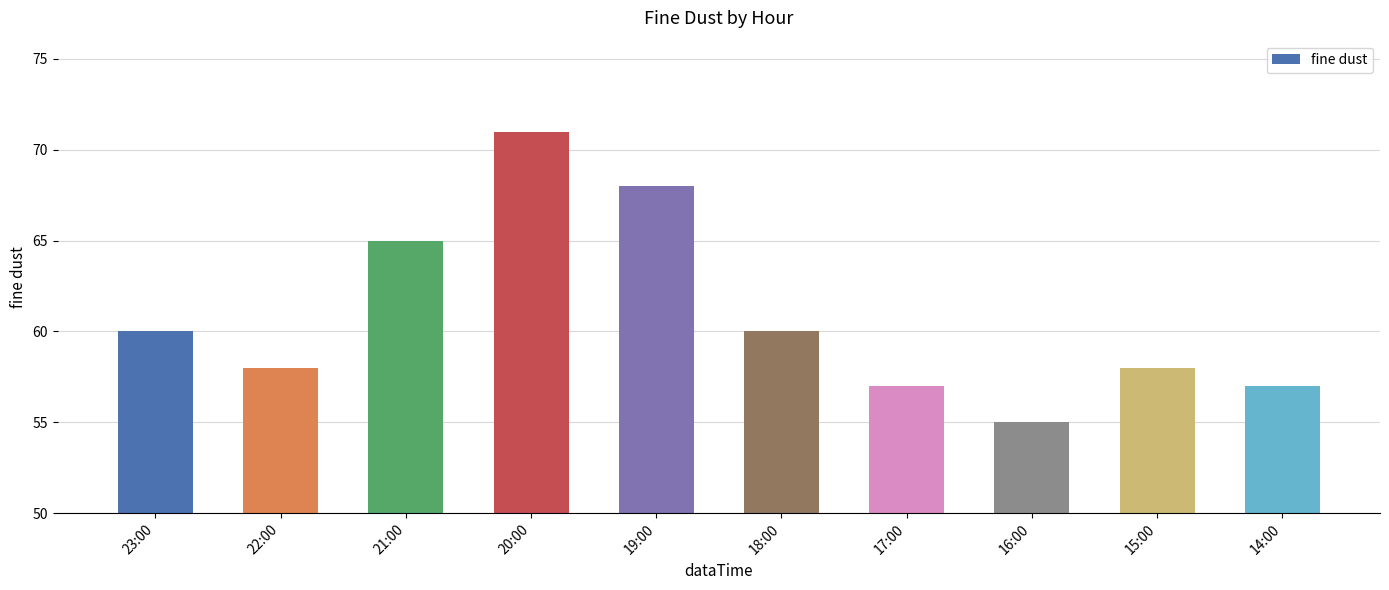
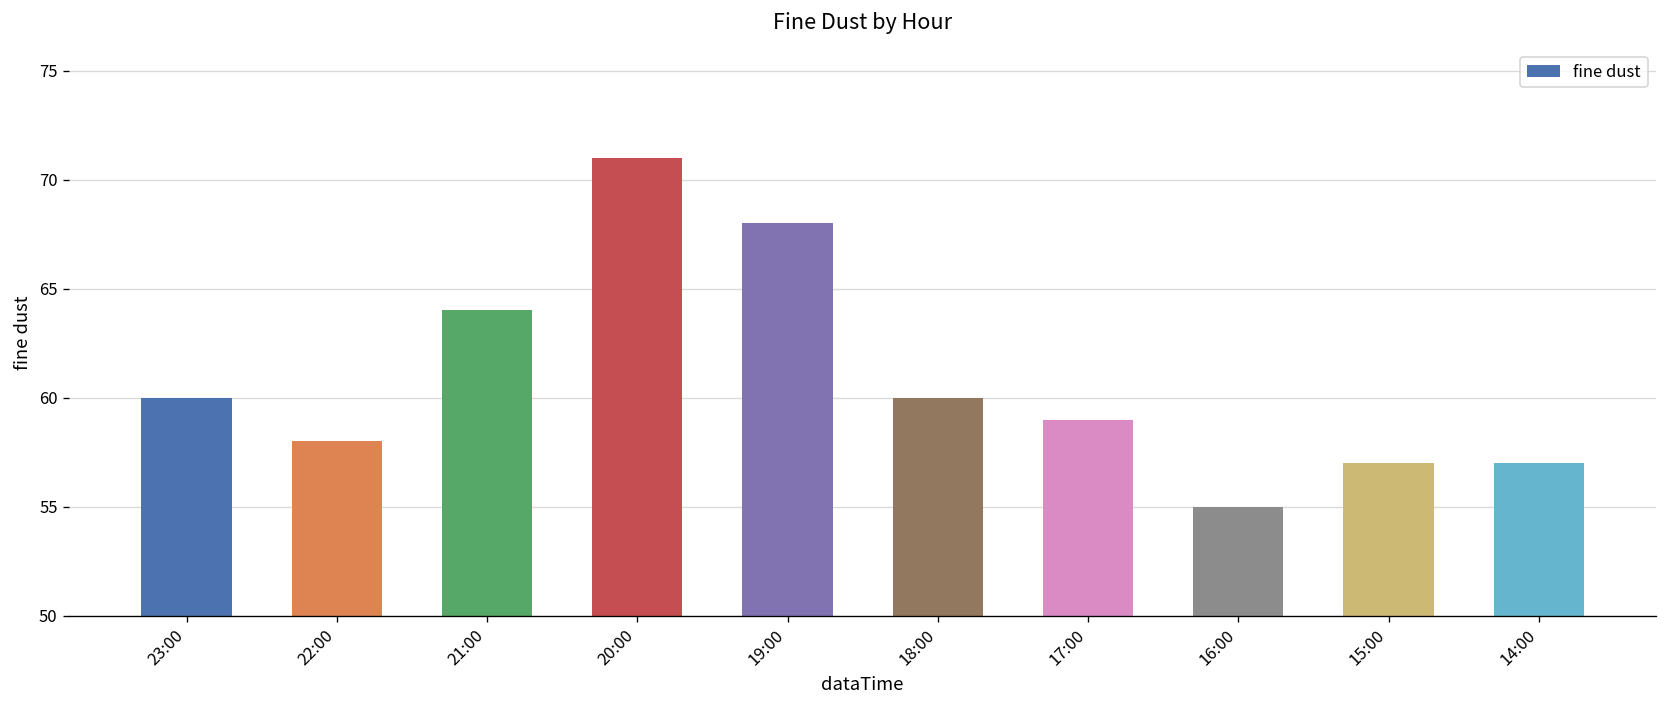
21:00: 65 -> 64
17:00: 57 -> 59
15:00: 58 -> 57
